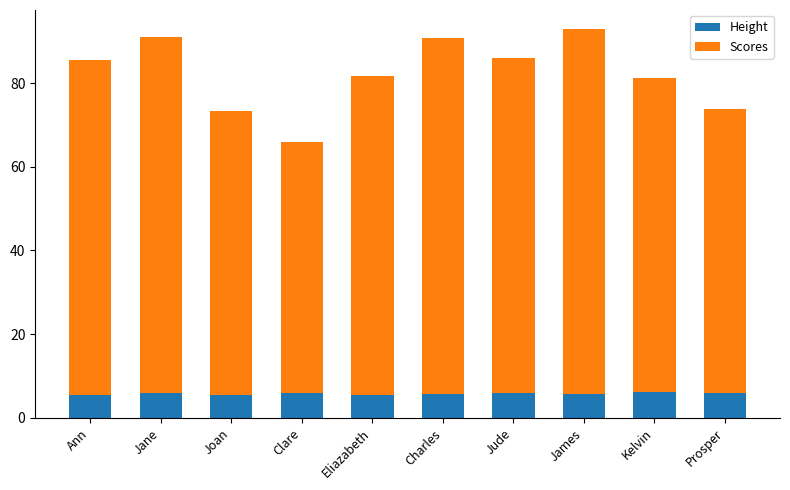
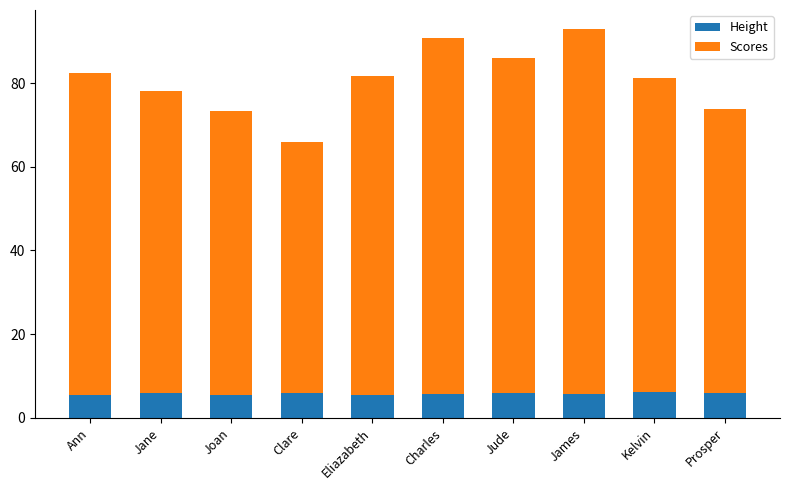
Scores, Ann: 80 -> 77
Scores, Jane: 85 -> 72
